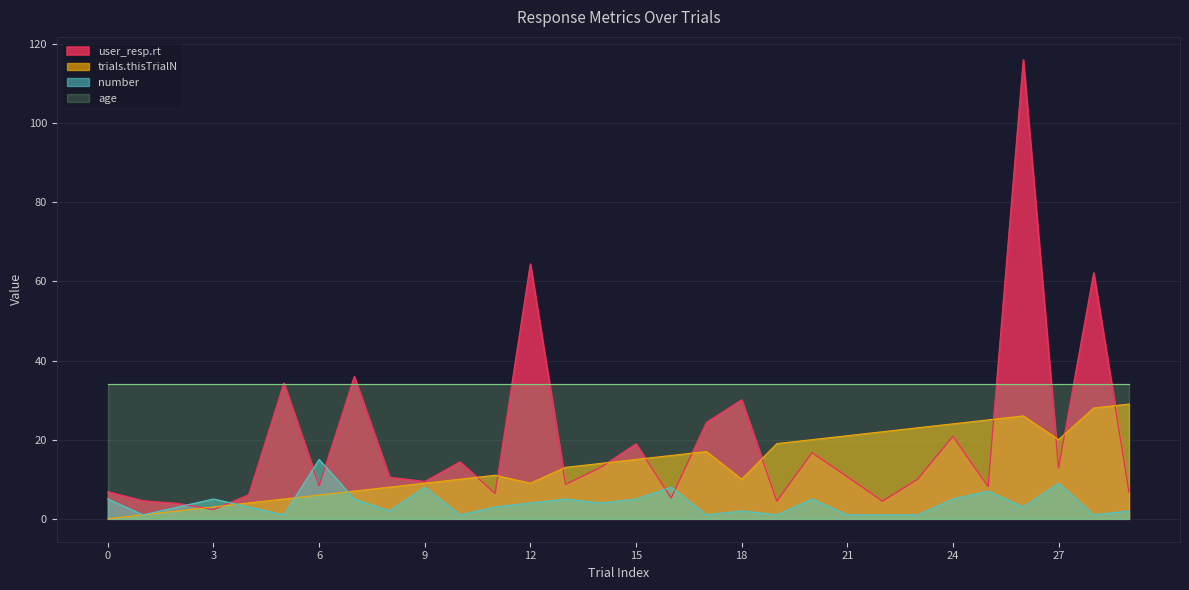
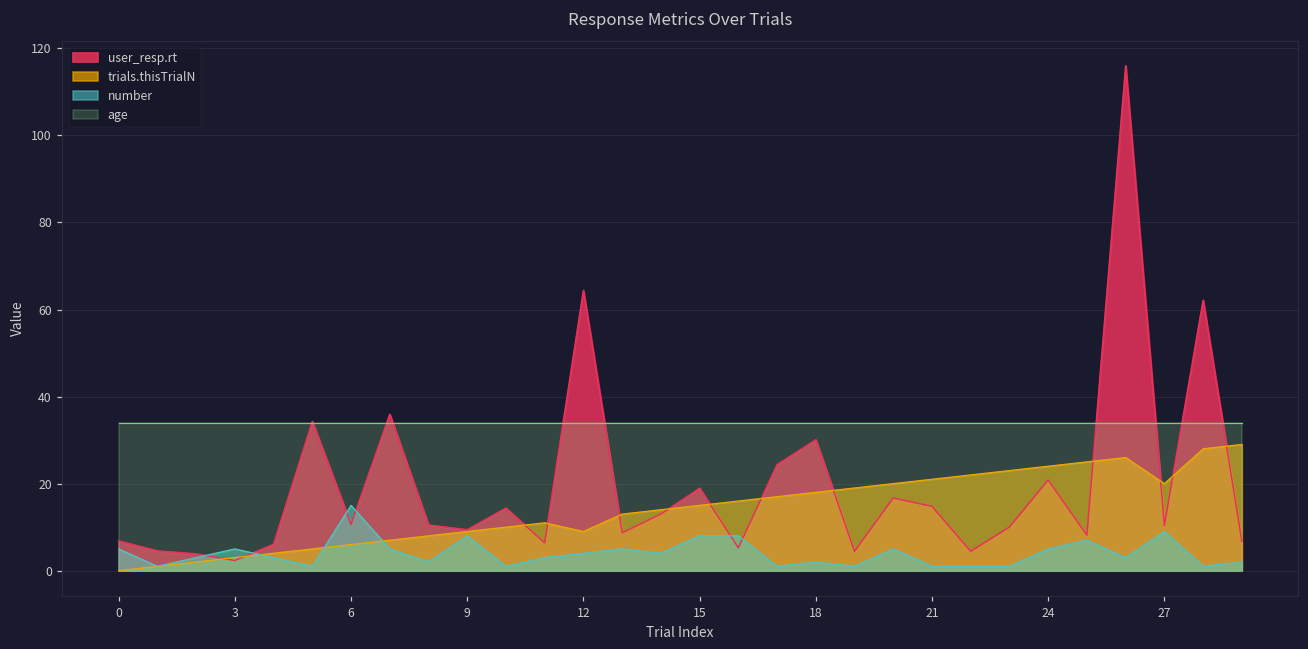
user_resp.rt, 6: 8 -> 11
number, 15: 5 -> 8
trials.thisTrialN, 18: 10 -> 18
user_resp.rt, 21: 11 -> 15
user_resp.rt, 27: 13 -> 10
